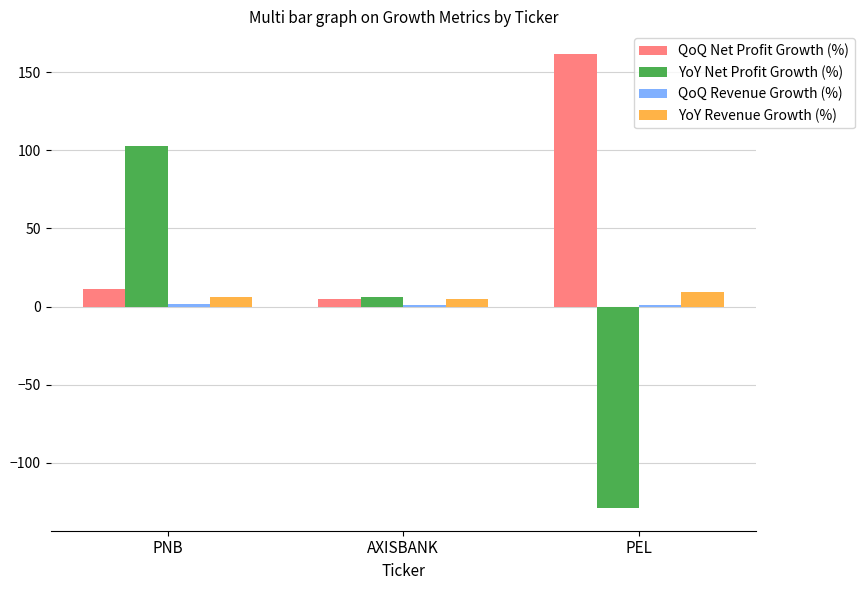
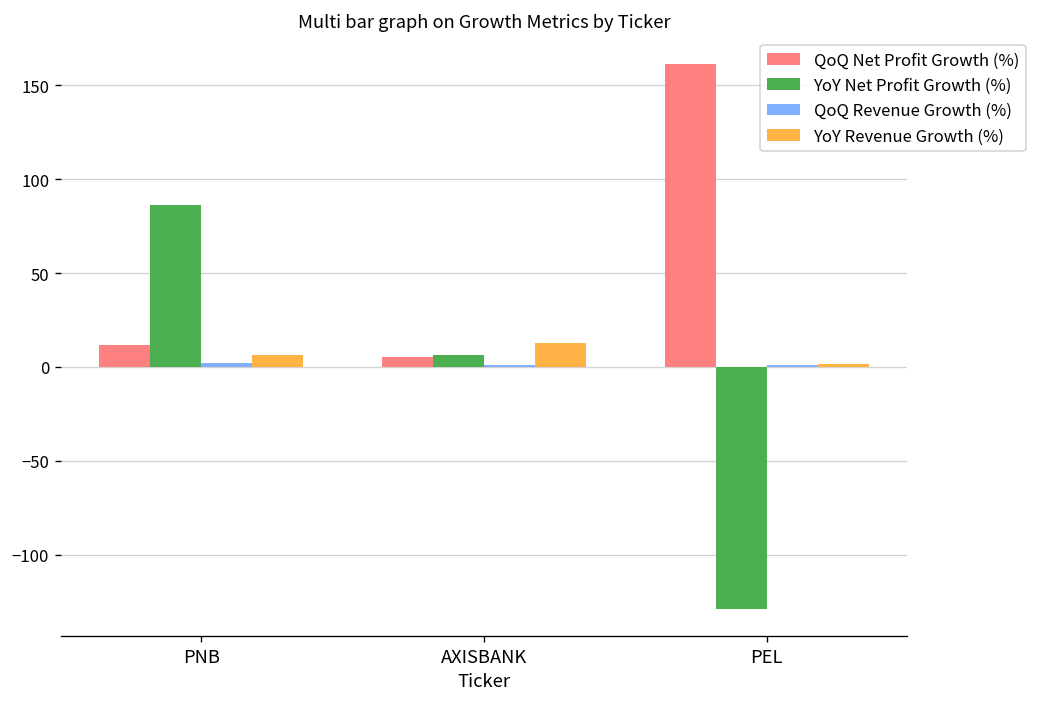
YoY Net Profit Growth (%), PNB: 103 -> 86
YoY Revenue Growth (%), AXISBANK: 5 -> 13
YoY Revenue Growth (%), PEL: 9 -> 2
